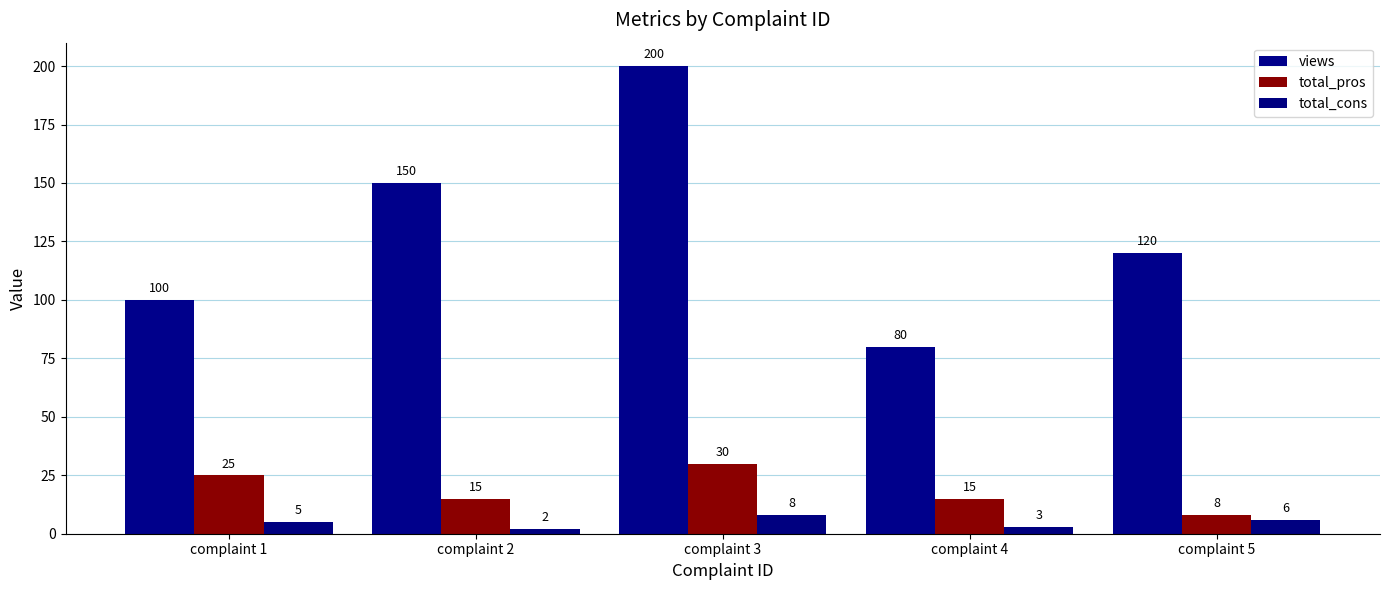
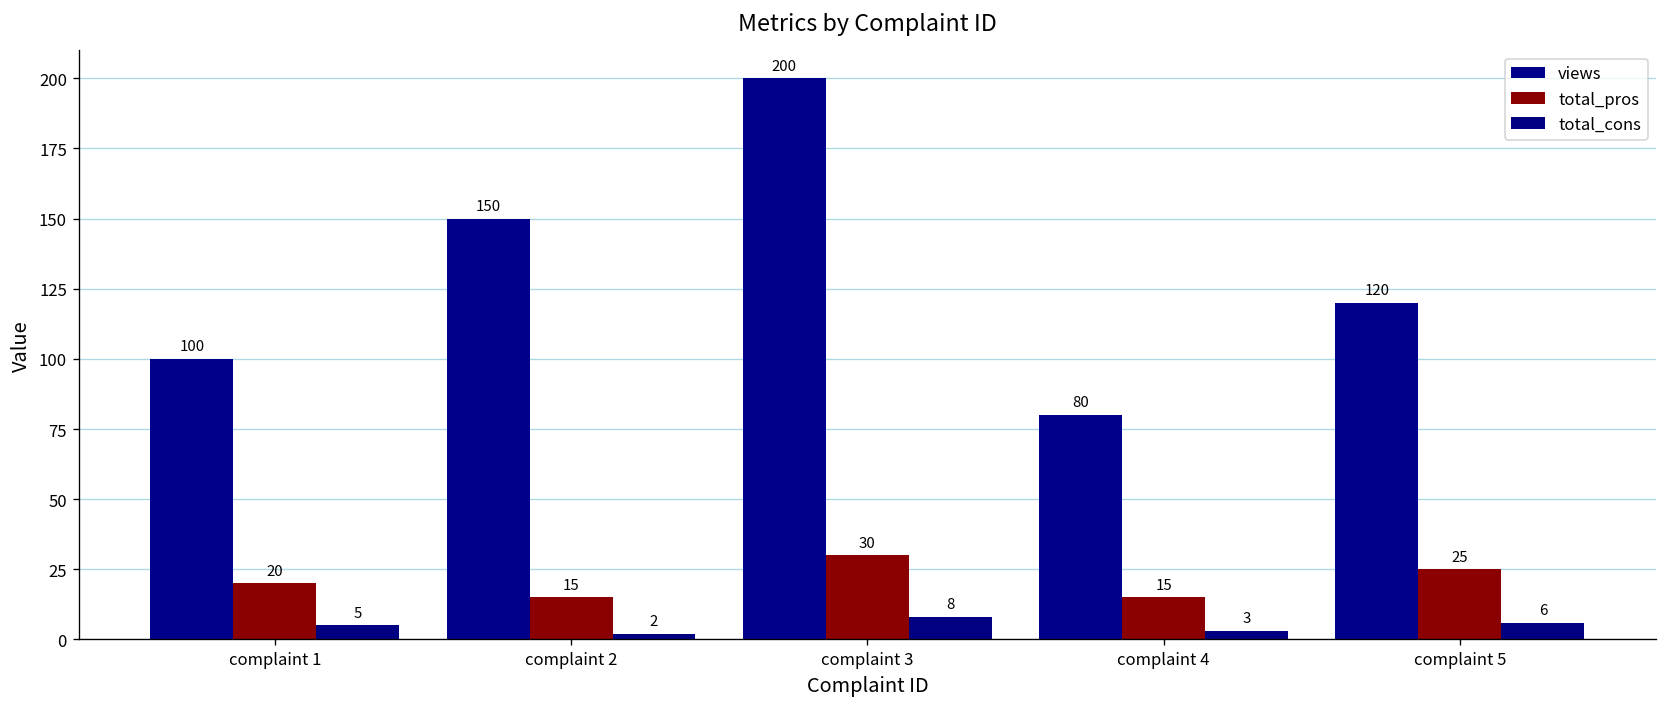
total_pros, complaint 1: 25 -> 20
total_pros, complaint 5: 8 -> 25
